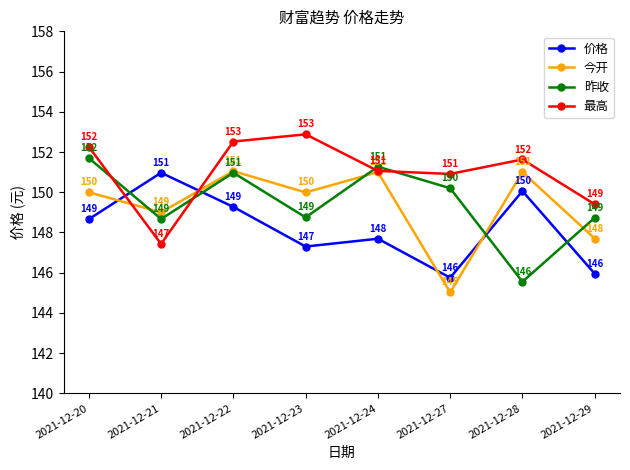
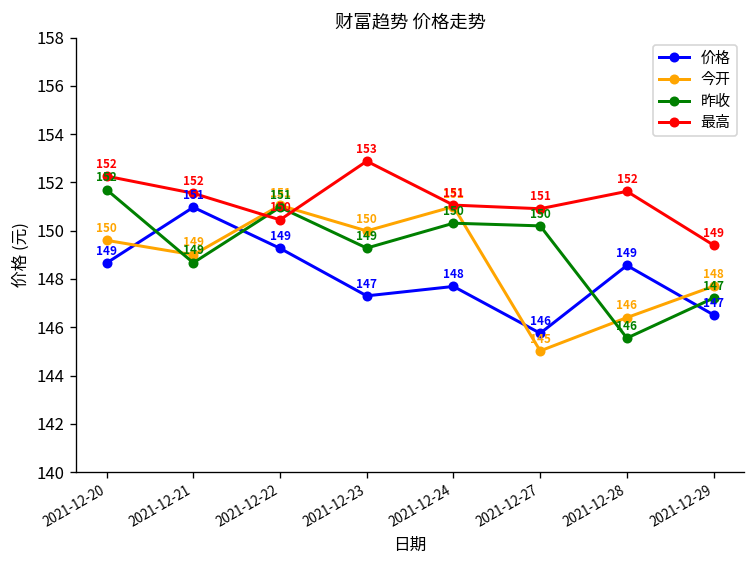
今开, 2021-12-20: 150.0 -> 149.6
最高, 2021-12-21: 147 -> 152
最高, 2021-12-22: 153 -> 150
昨收, 2021-12-23: 148.8 -> 149.3
昨收, 2021-12-24: 151 -> 150
价格, 2021-12-28: 150 -> 149
今开, 2021-12-28: 151 -> 146
价格, 2021-12-29: 146 -> 147
昨收, 2021-12-29: 149 -> 147
